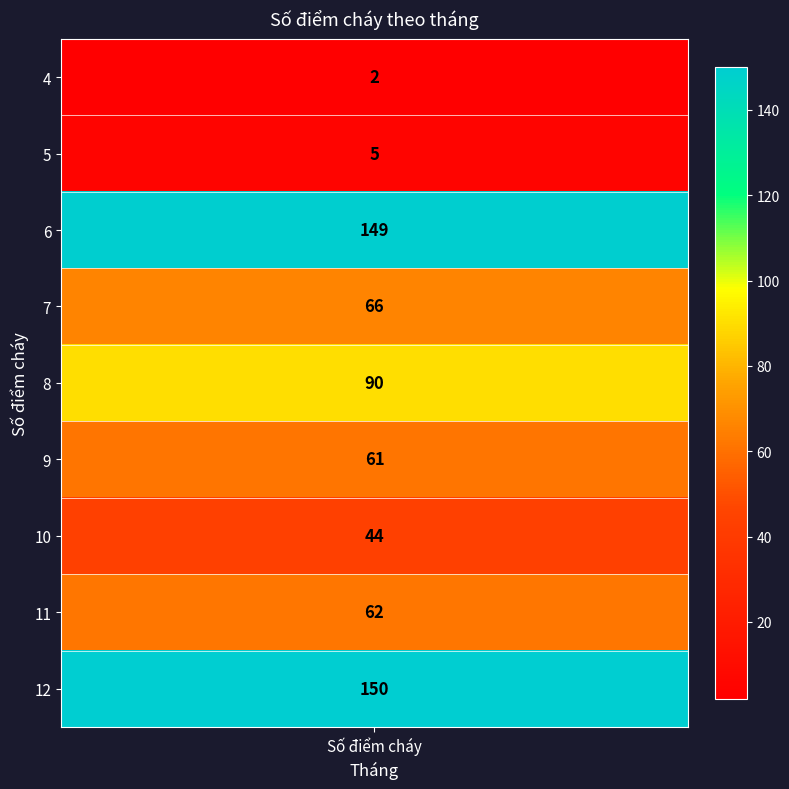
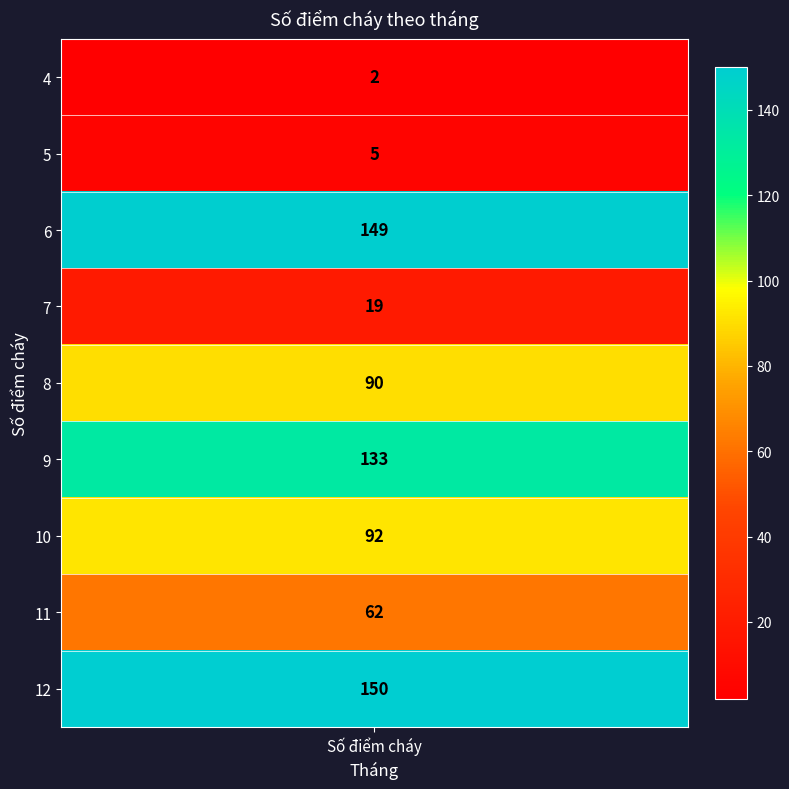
7, Số điểm cháy: 66 -> 19
9, Số điểm cháy: 61 -> 133
10, Số điểm cháy: 44 -> 92
